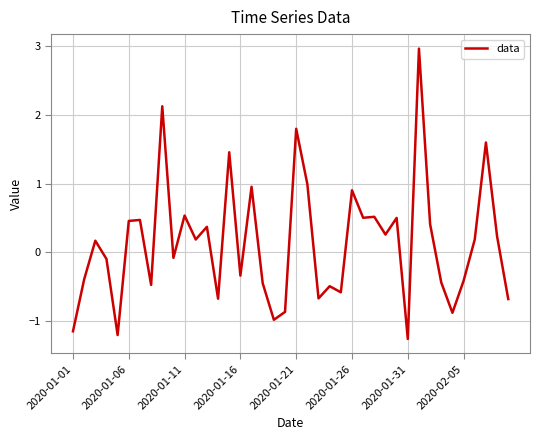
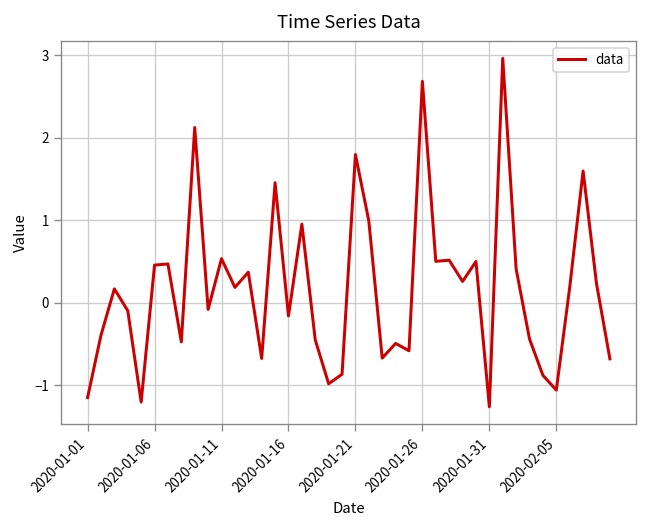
2020-01-16: -0.3 -> -0.2
2020-01-26: 0.9 -> 2.7
2020-02-05: -0.4 -> -1.1
